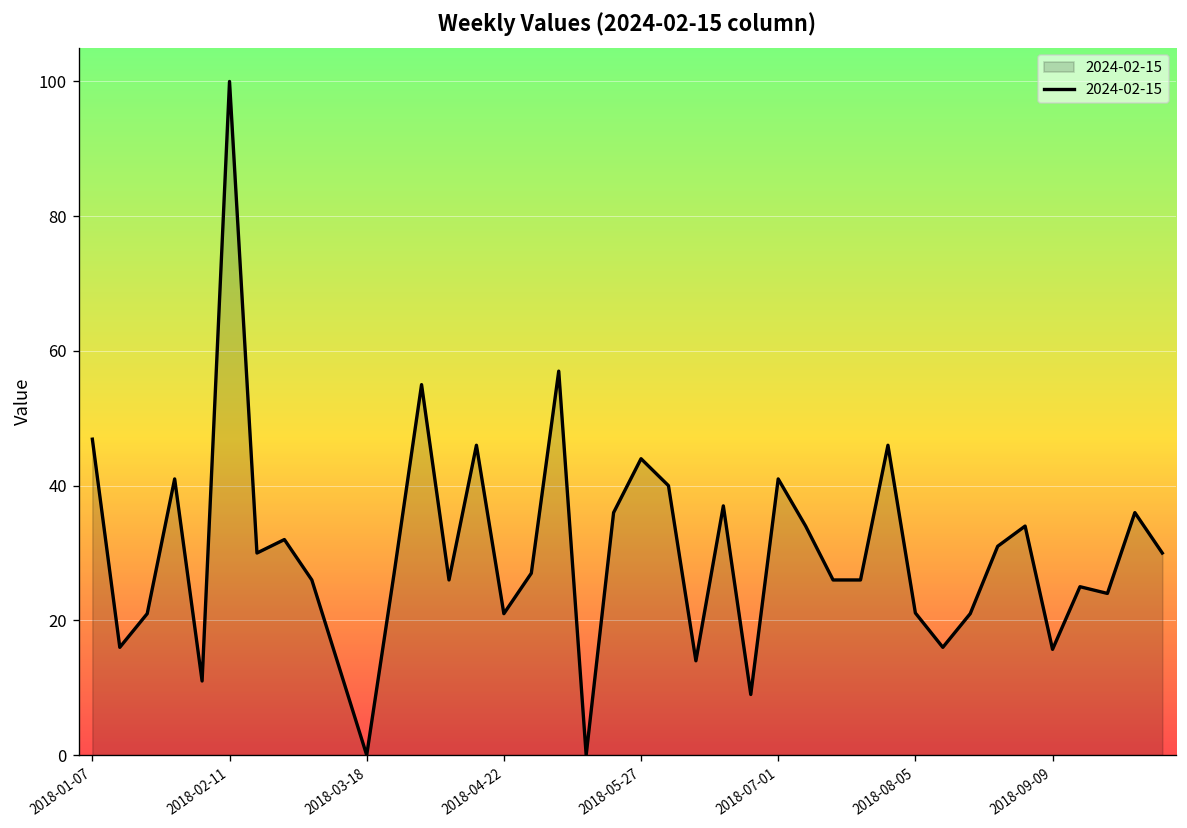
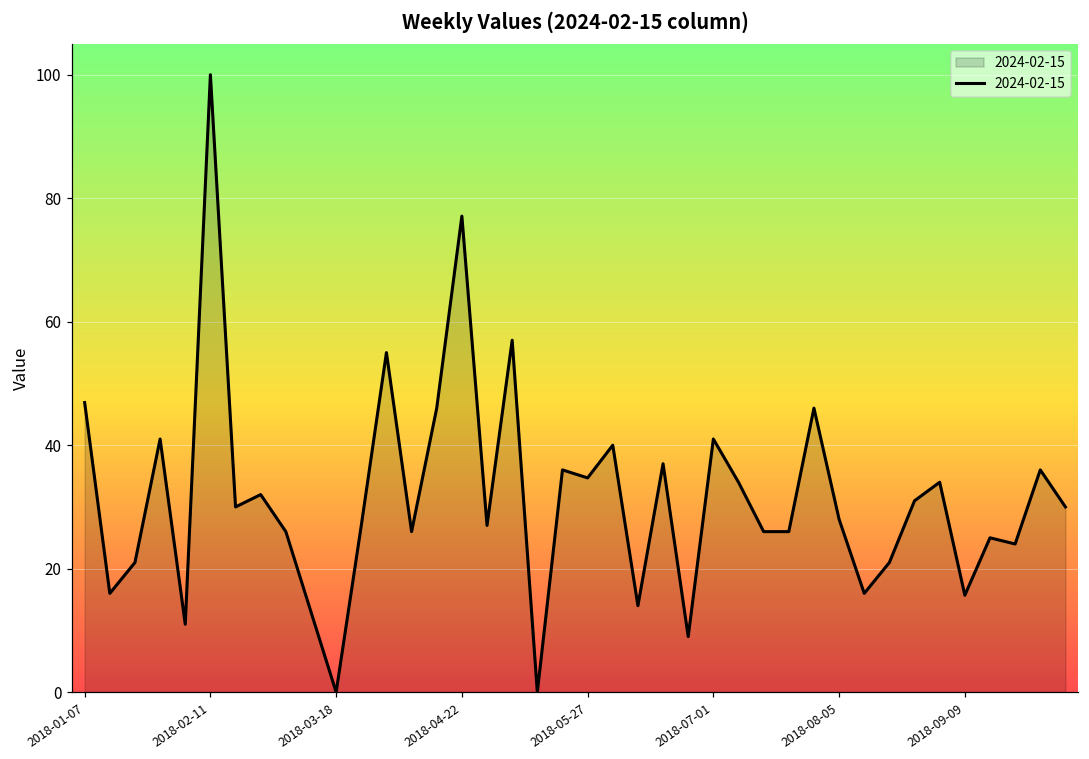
2018-04-22: 21 -> 77
2018-05-27: 44 -> 35
2018-08-05: 21 -> 28
